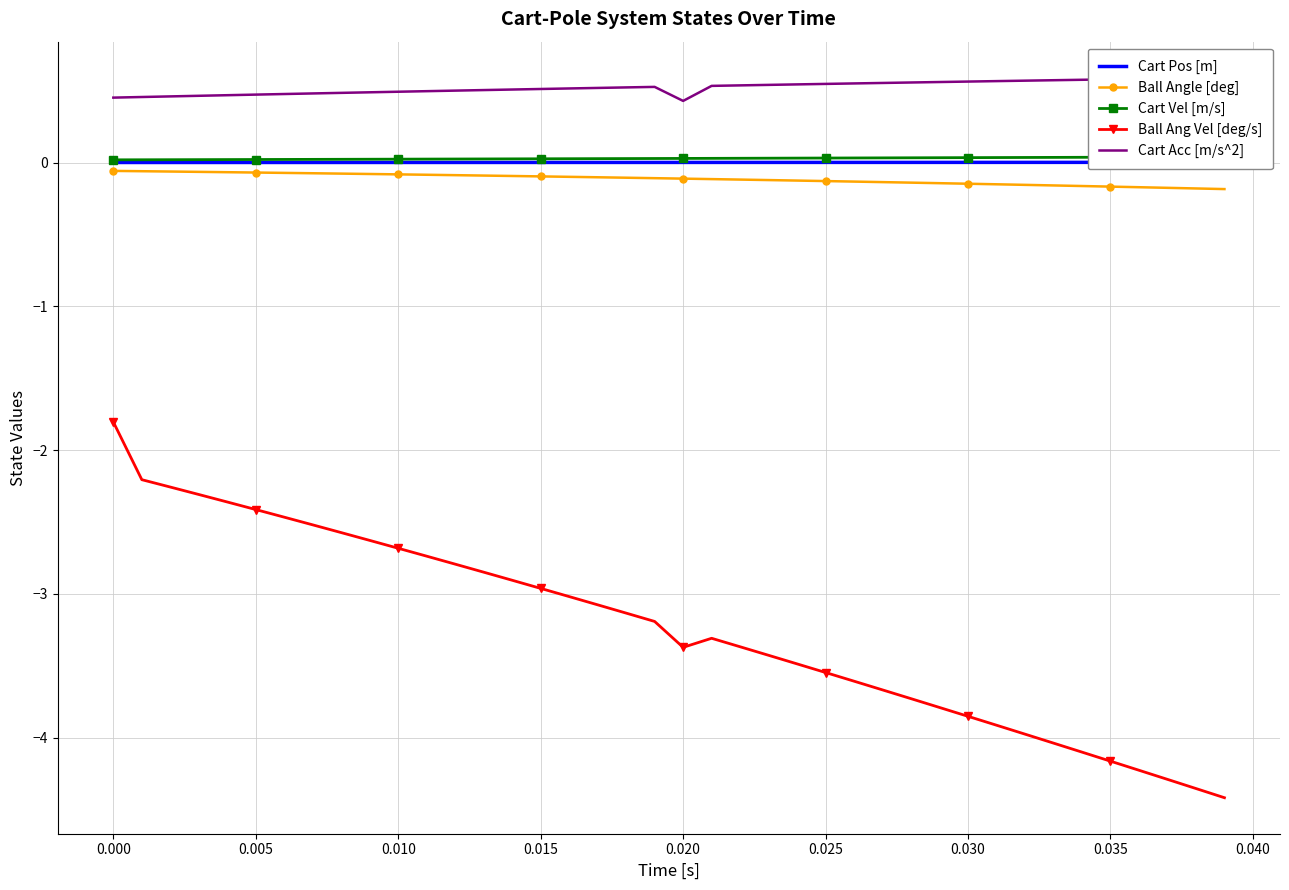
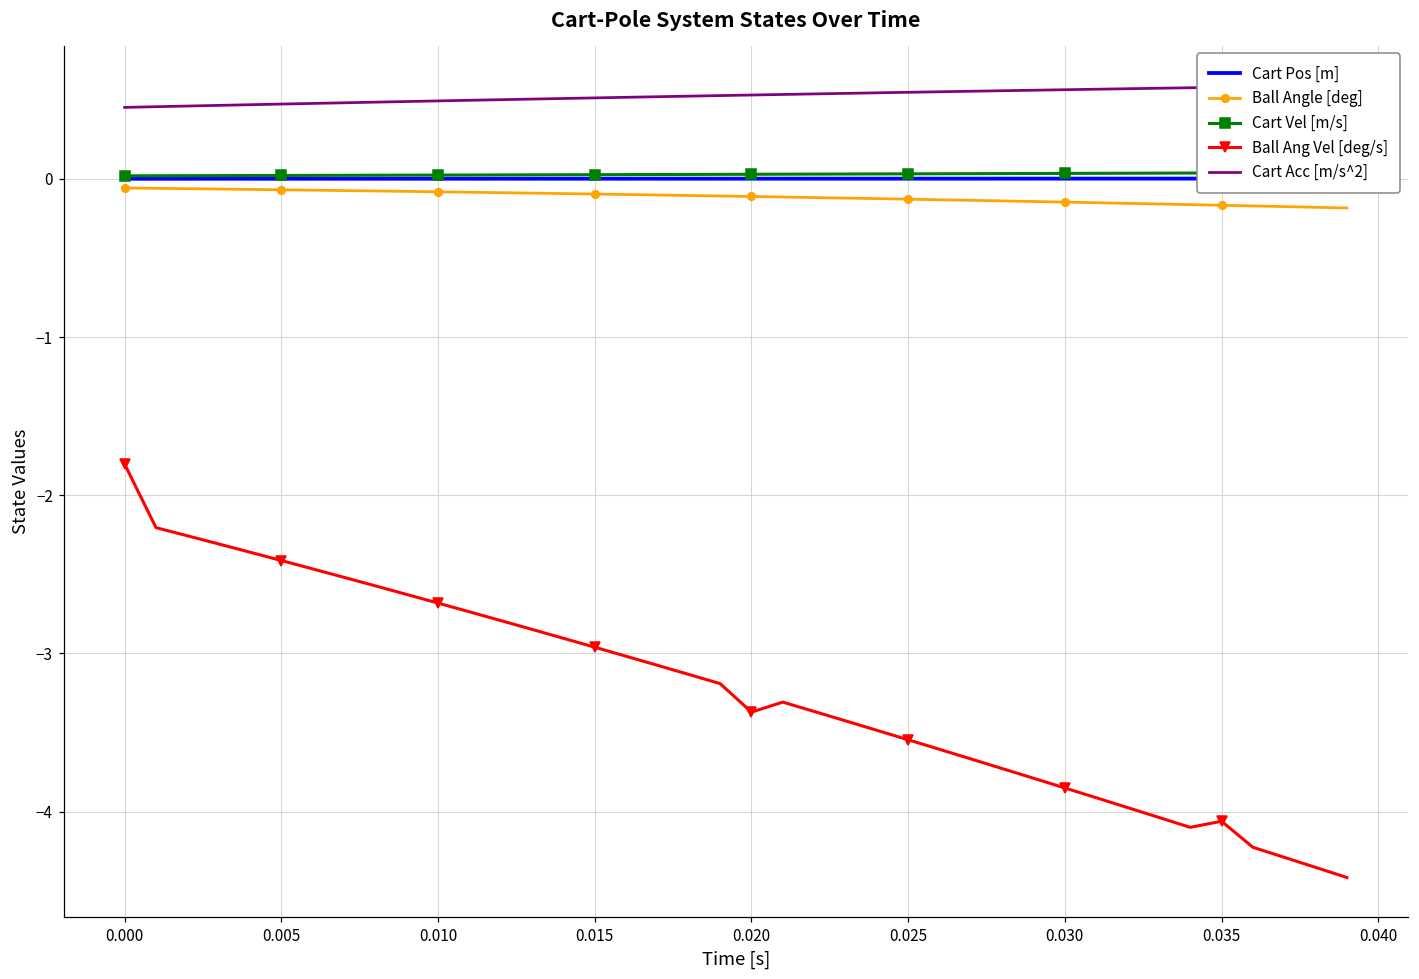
Cart Acc [m/s^2], 0.020: 0.43 -> 0.53
Ball Ang Vel [deg/s], 0.035: -4.16 -> -4.06
